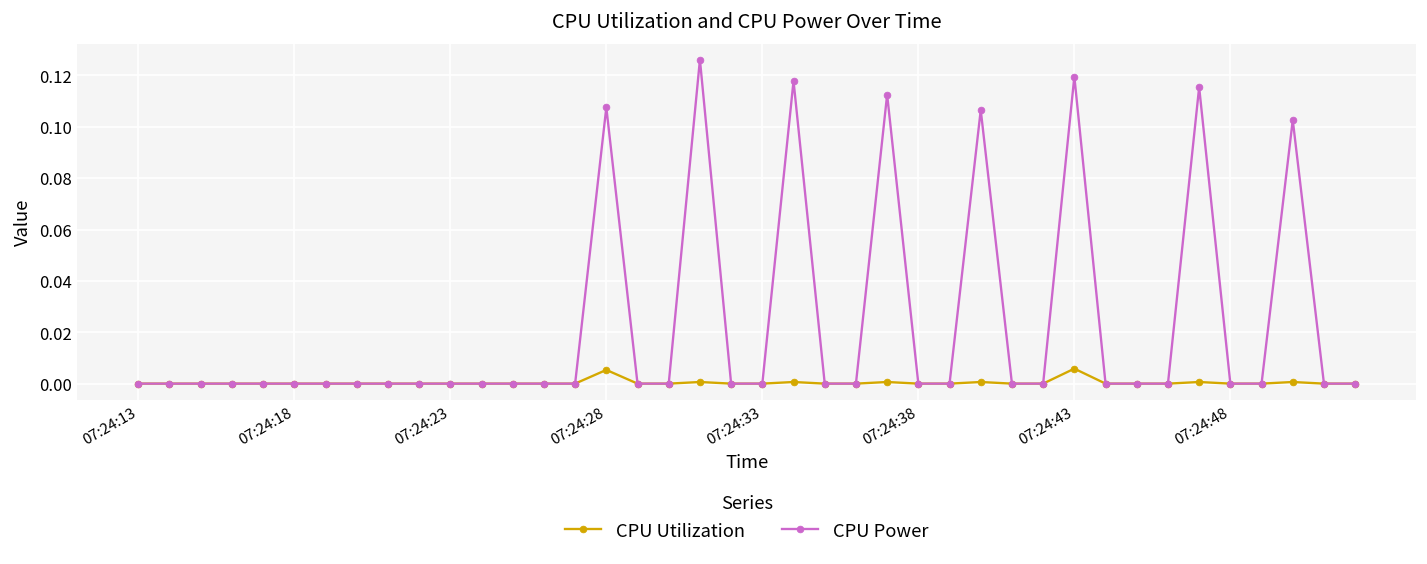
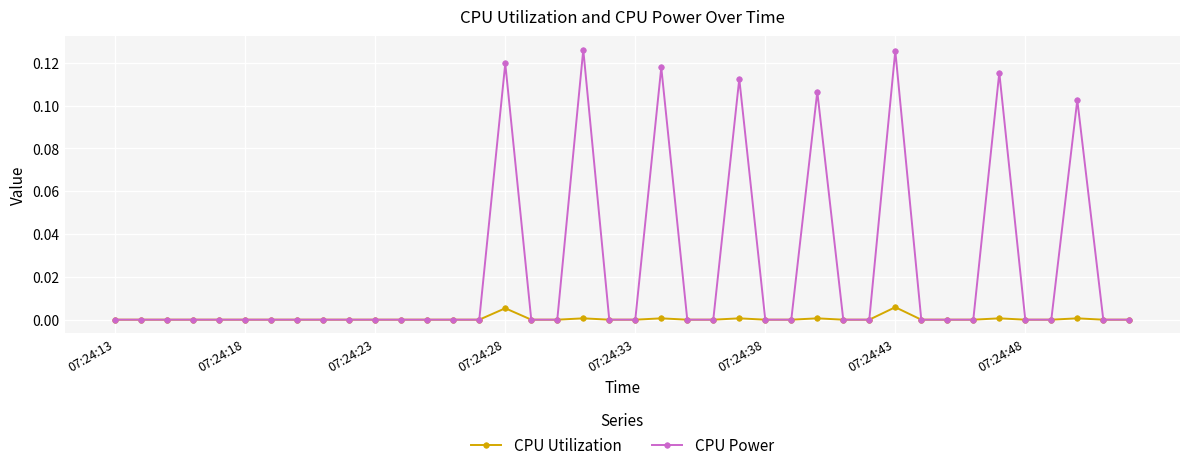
CPU Power, 07:24:28: 0.108 -> 0.120
CPU Power, 07:24:43: 0.120 -> 0.126
